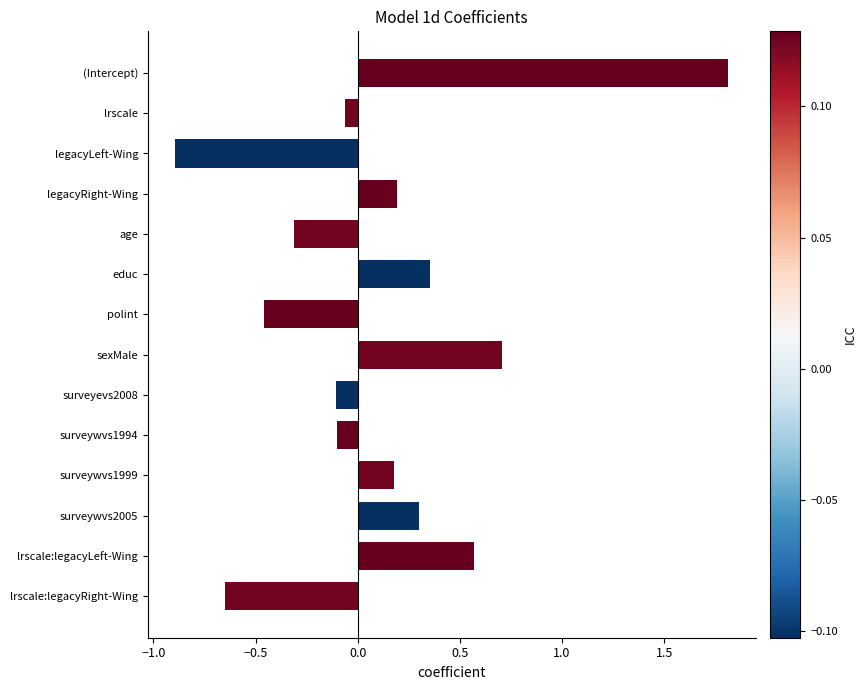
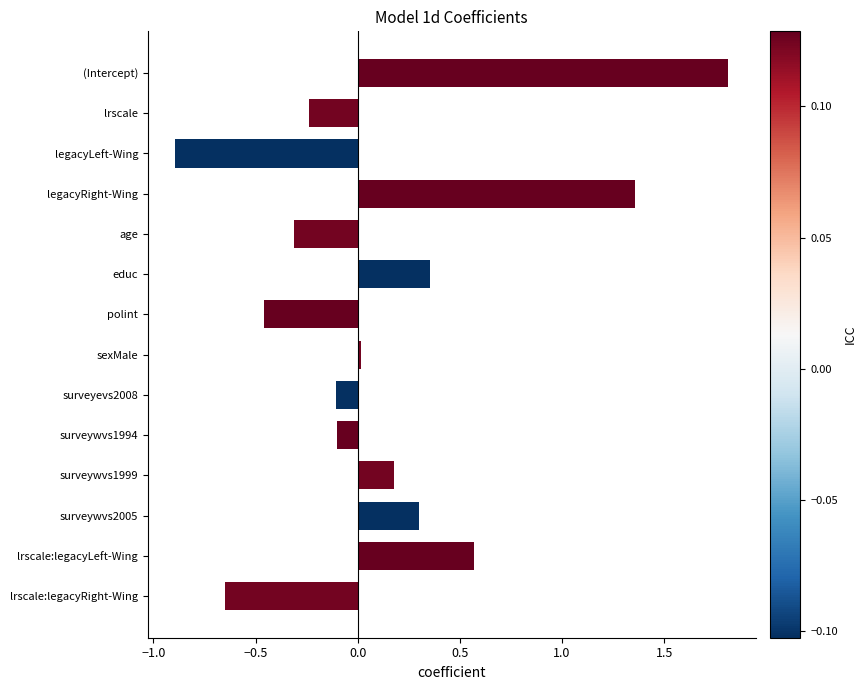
lrscale: -0.06 -> -0.24
legacyRight-Wing: 0.19 -> 1.36
sexMale: 0.71 -> 0.01
